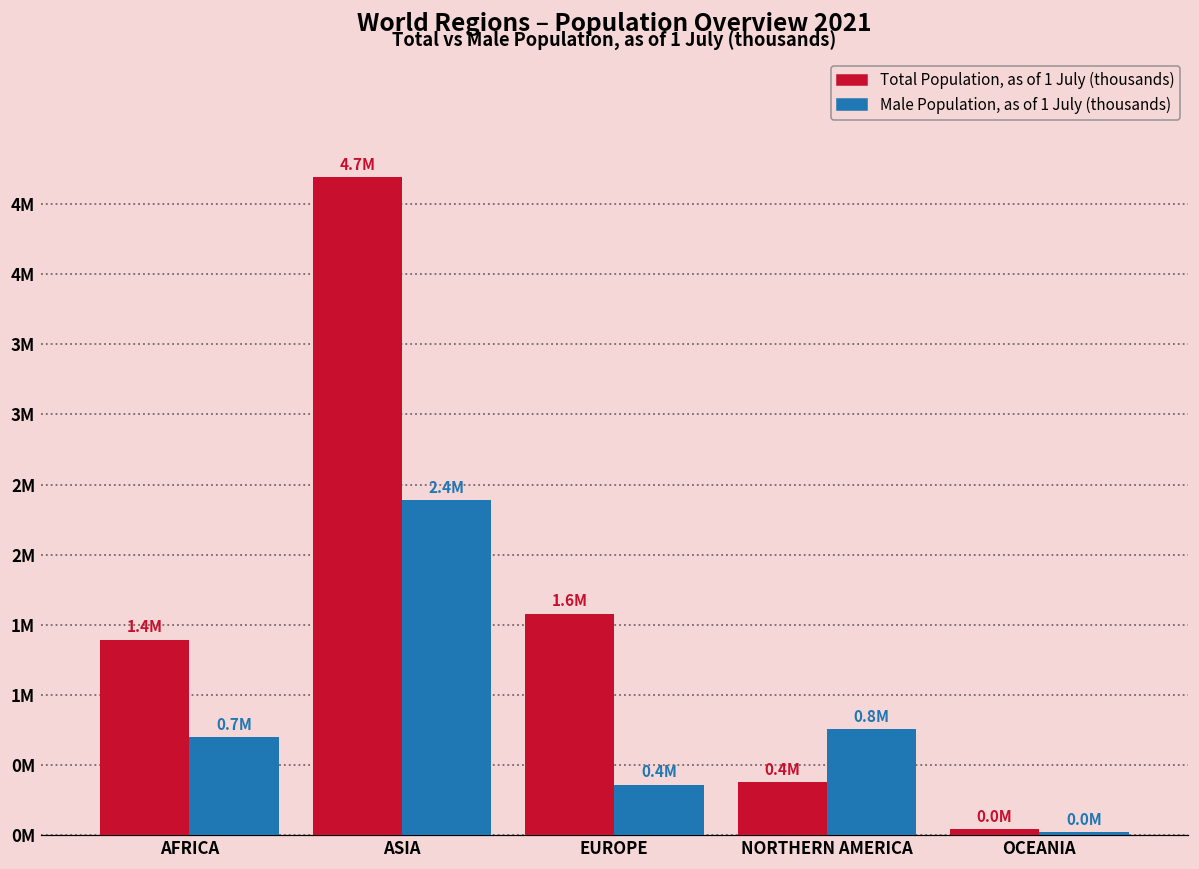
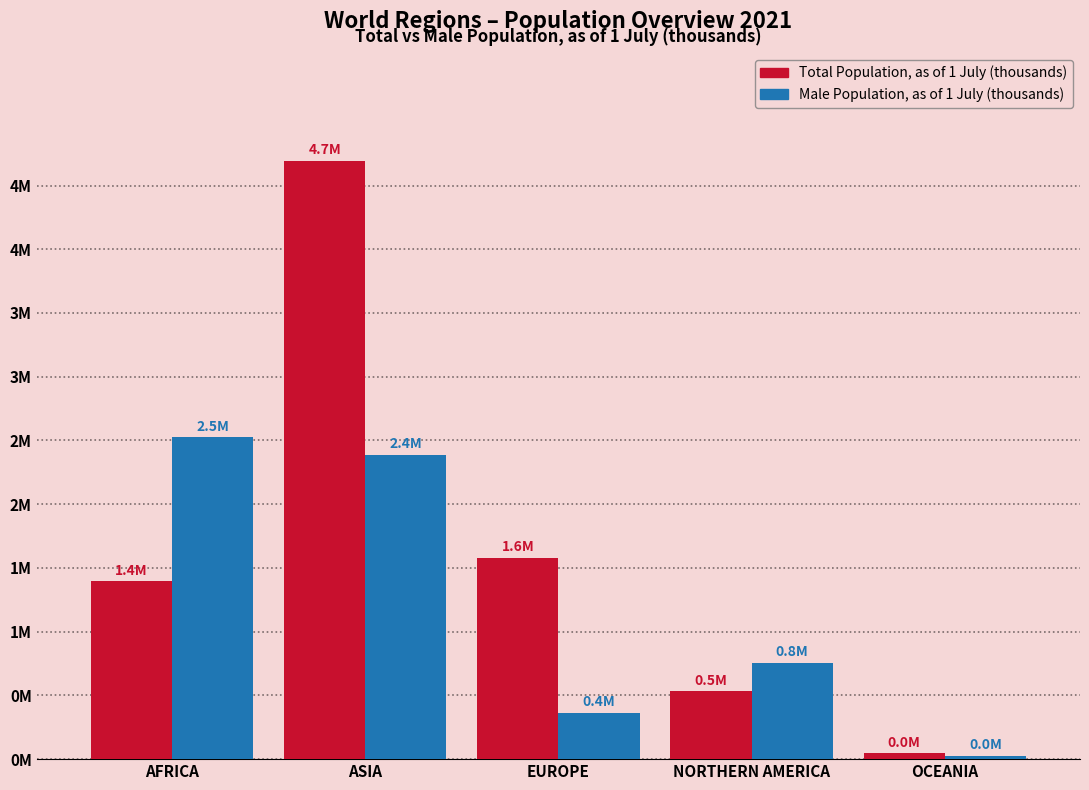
Male Population, as of 1 July (thousands), AFRICA: 0.7M -> 2.5M
Total Population, as of 1 July (thousands), NORTHERN AMERICA: 0.4M -> 0.5M
